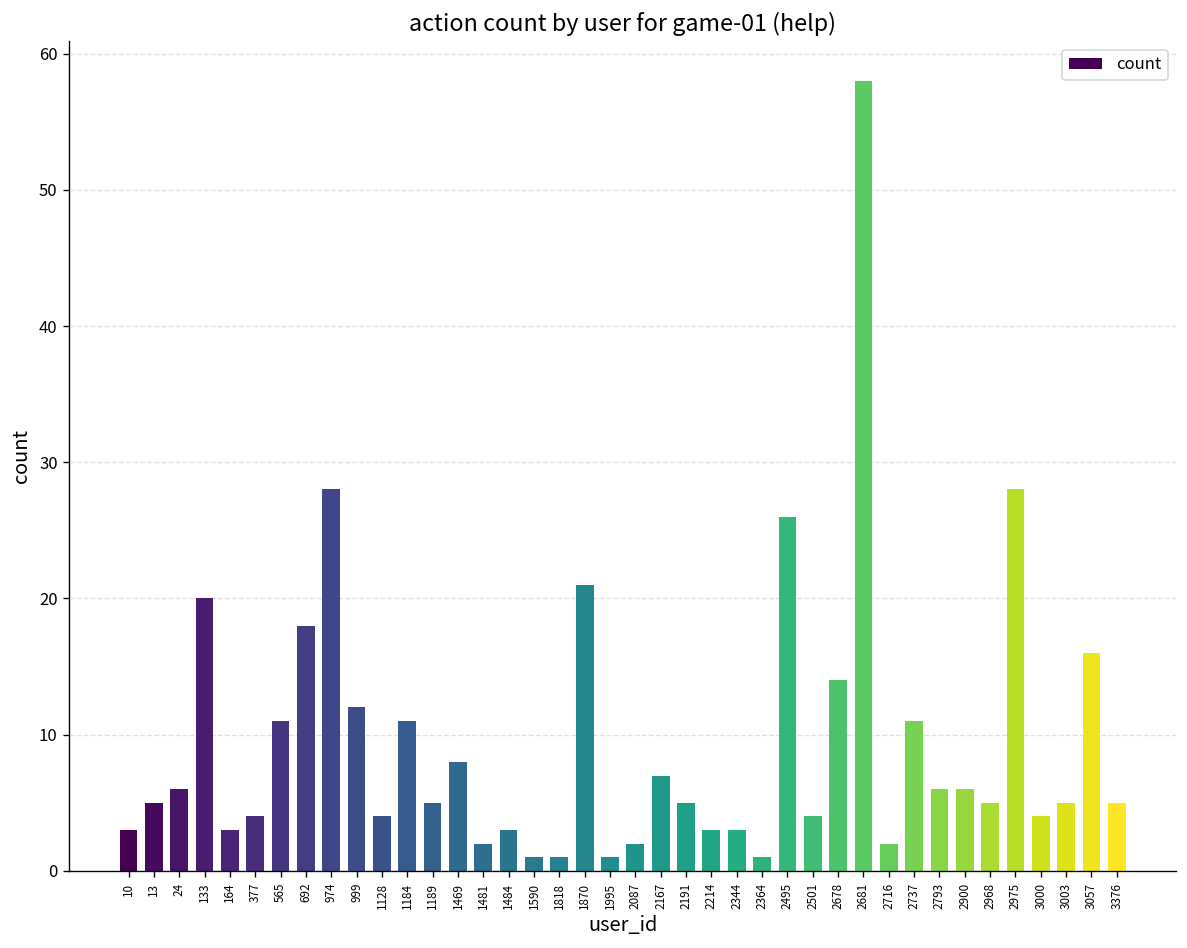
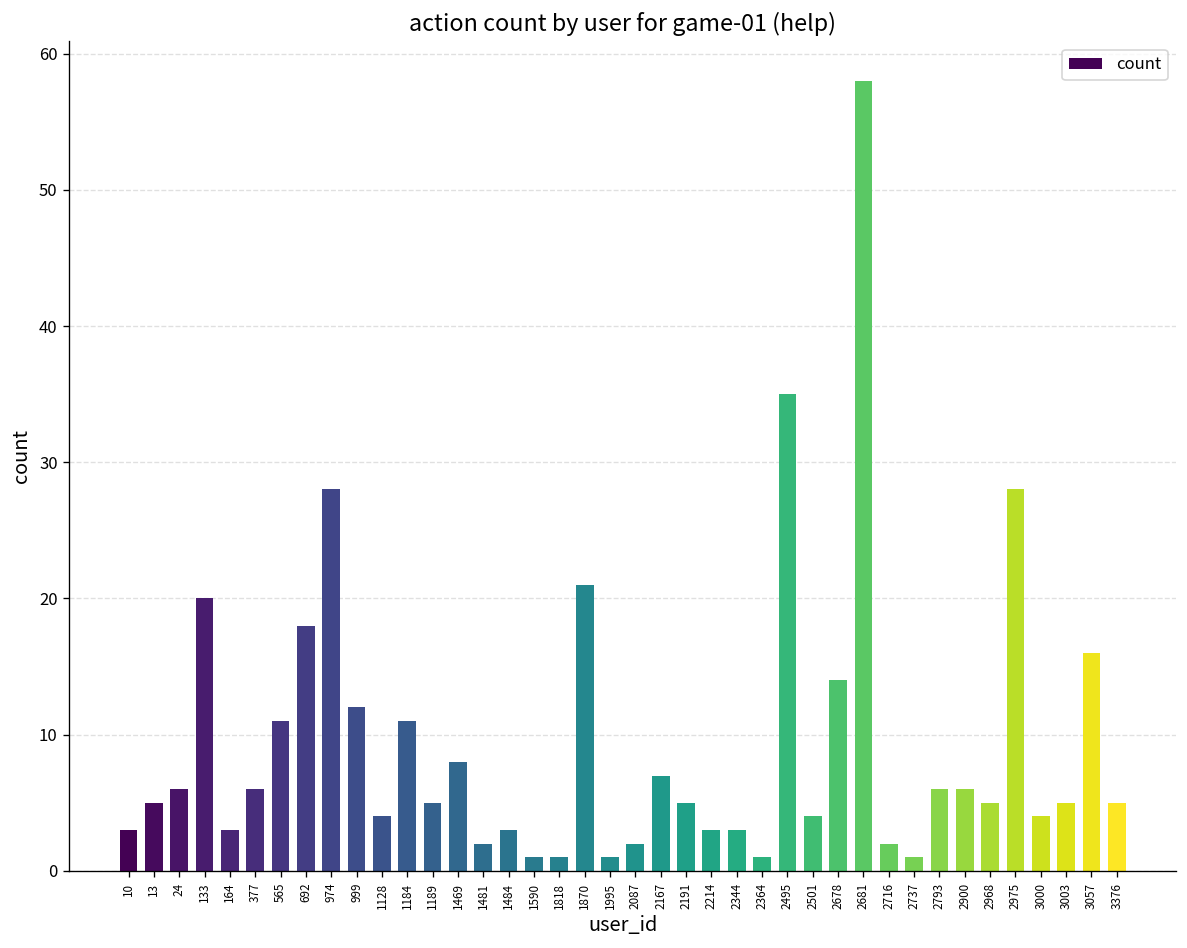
377: 4 -> 6
2495: 26 -> 35
2737: 11 -> 1
